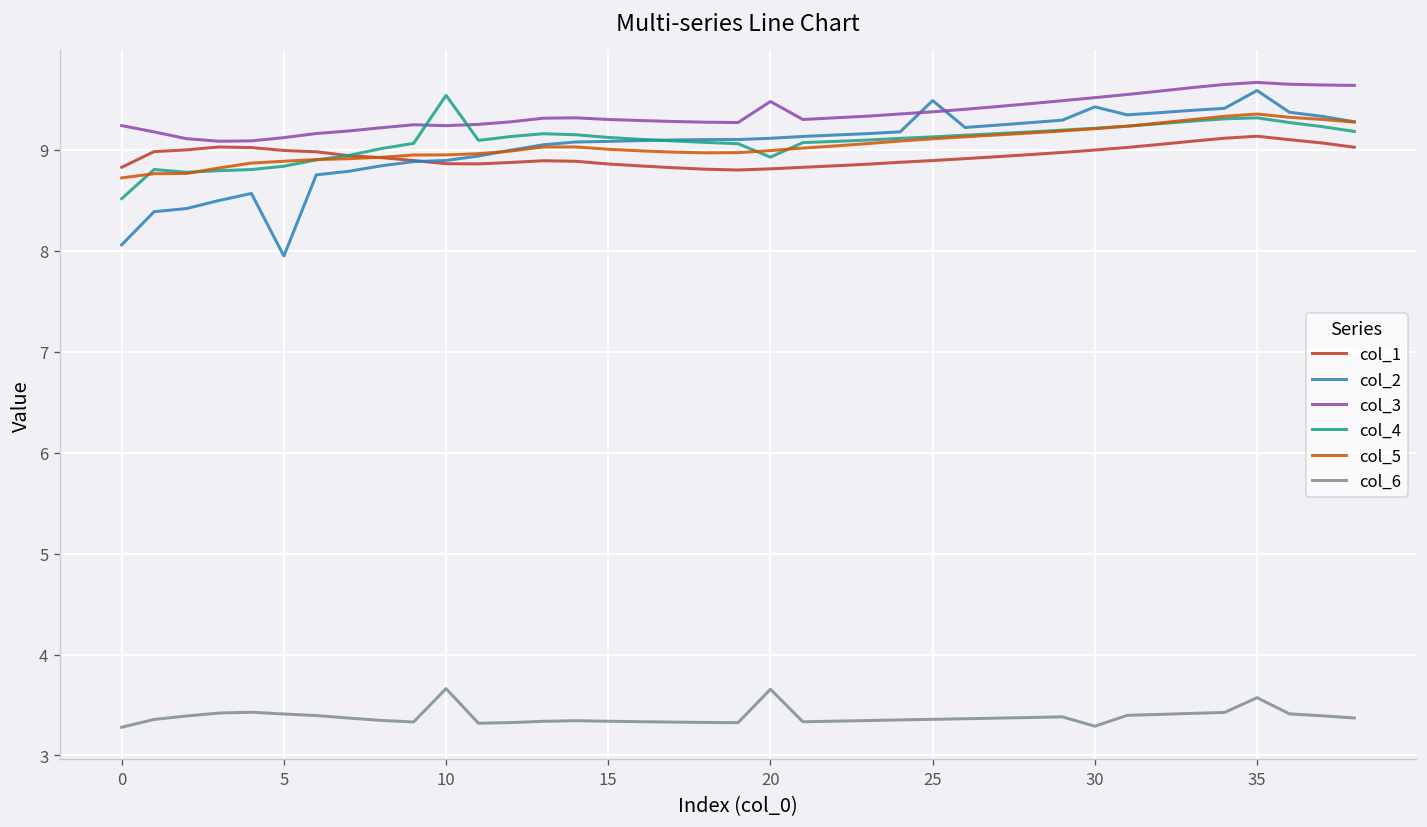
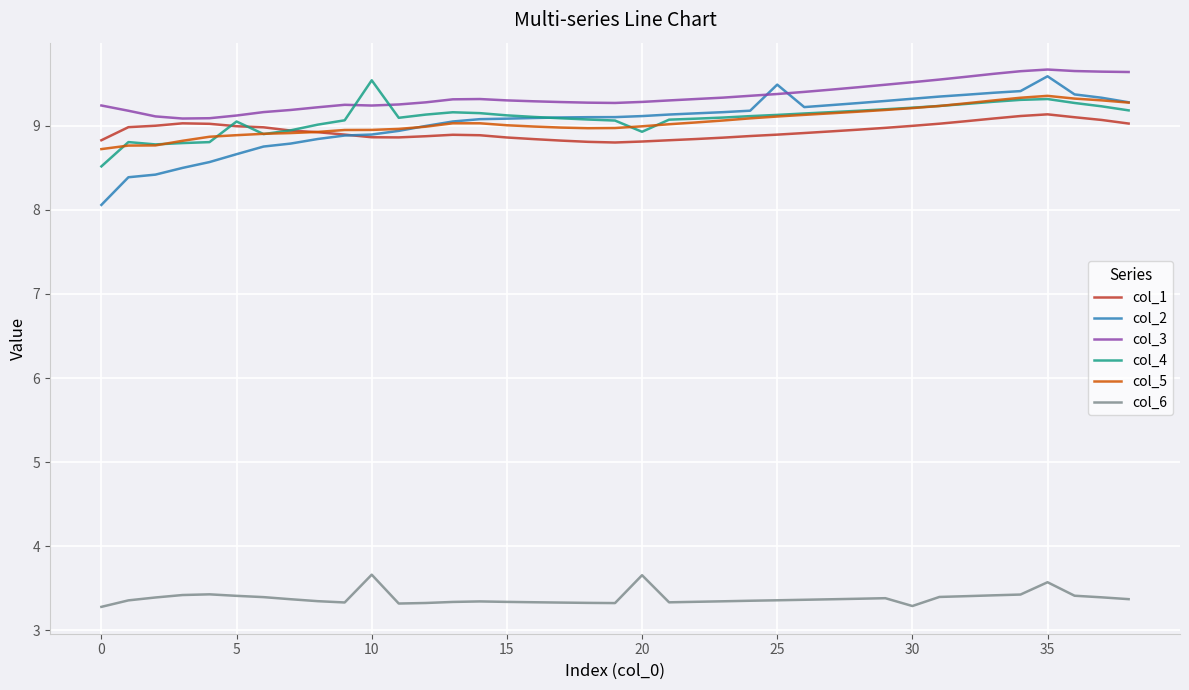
col_2, 5: 7.9 -> 8.7
col_4, 5: 8.8 -> 9.0
col_3, 20: 9.5 -> 9.3
col_2, 30: 9.4 -> 9.3
